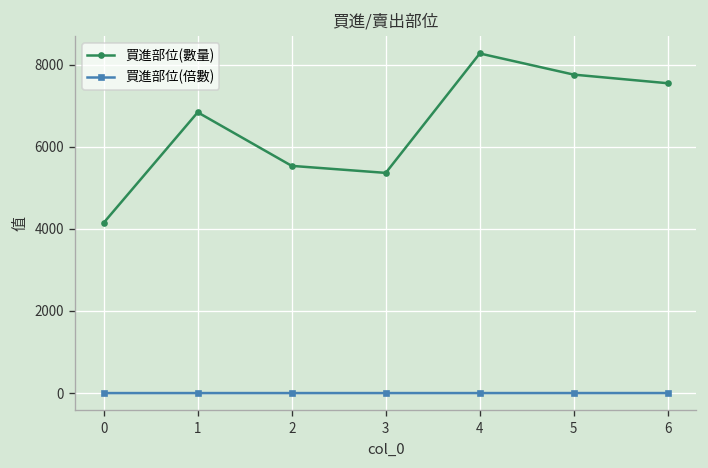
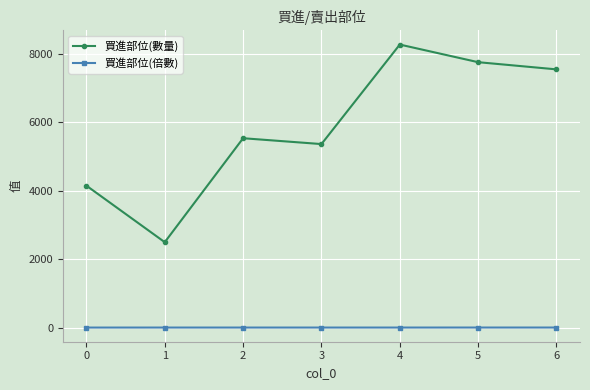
買進部位(數量), 1: 6800 -> 2500
